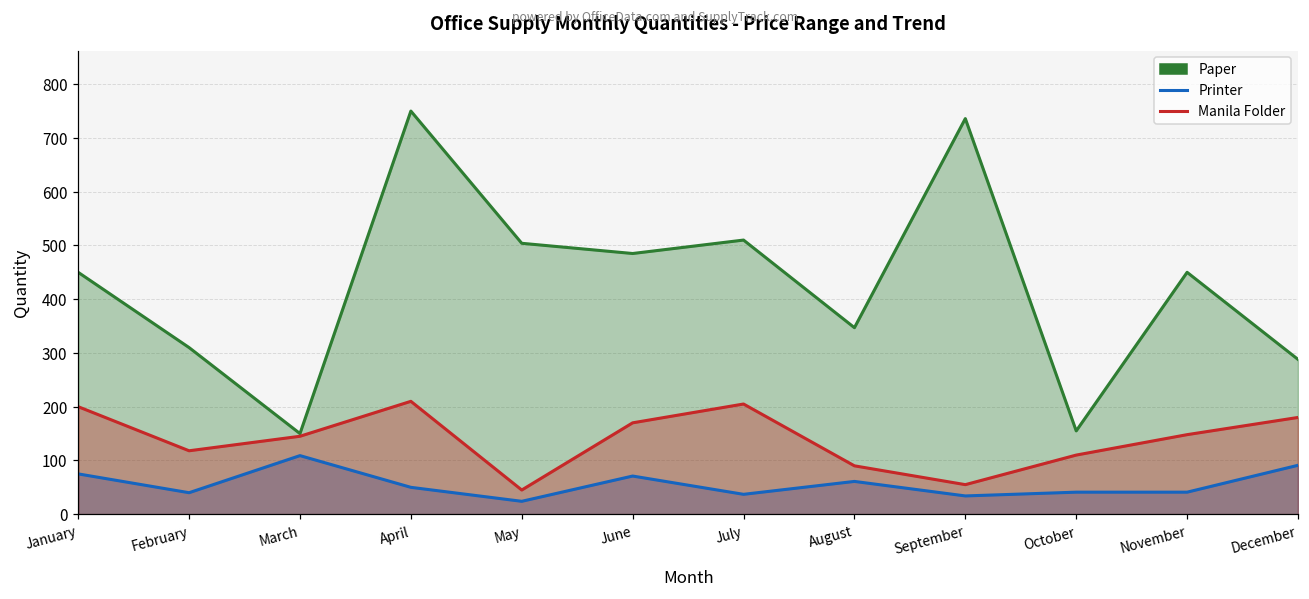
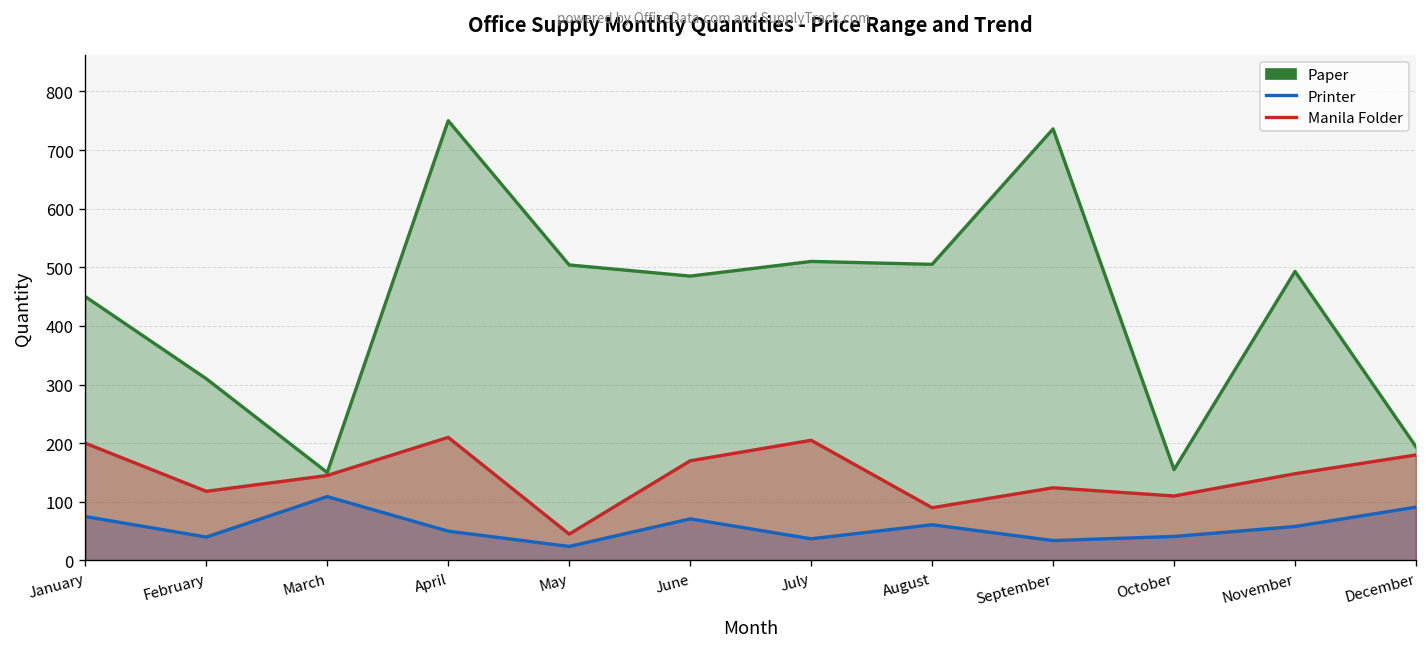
Paper, August: 350 -> 510
Manila Folder, September: 60 -> 120
Paper, November: 450 -> 490
Printer, November: 40 -> 60
Paper, December: 290 -> 190
